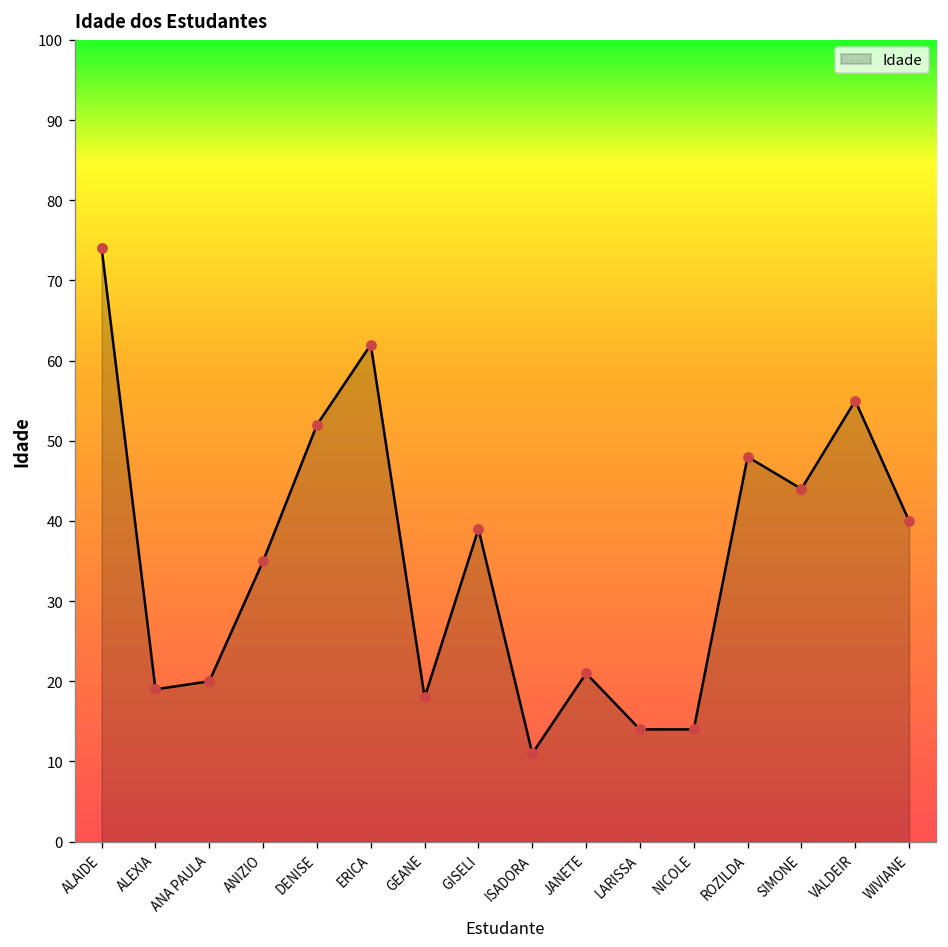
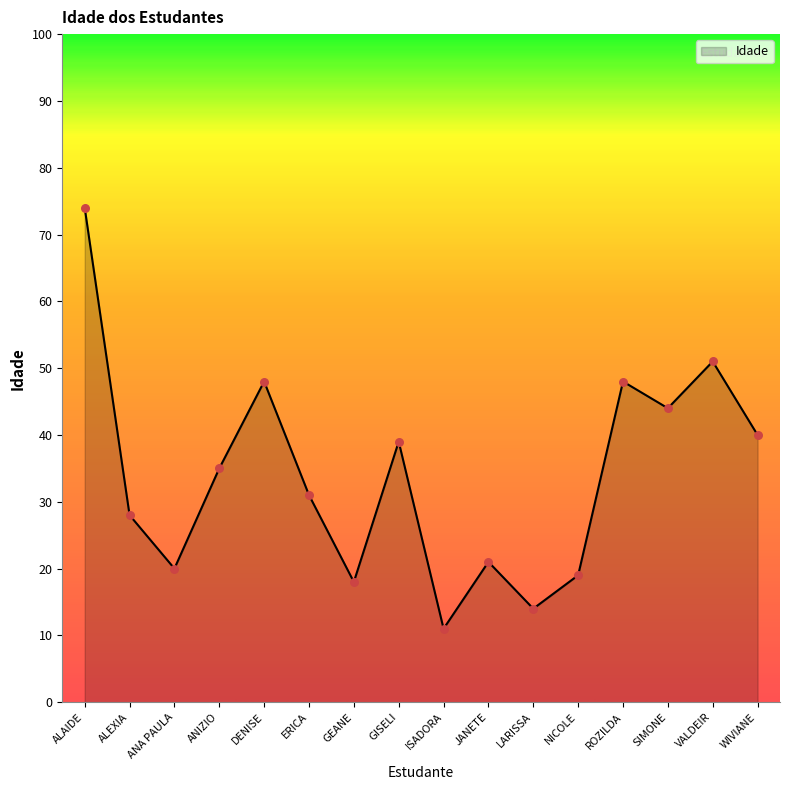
ALEXIA: 19 -> 28
DENISE: 52 -> 48
ERICA: 62 -> 31
NICOLE: 14 -> 19
VALDEIR: 55 -> 51
